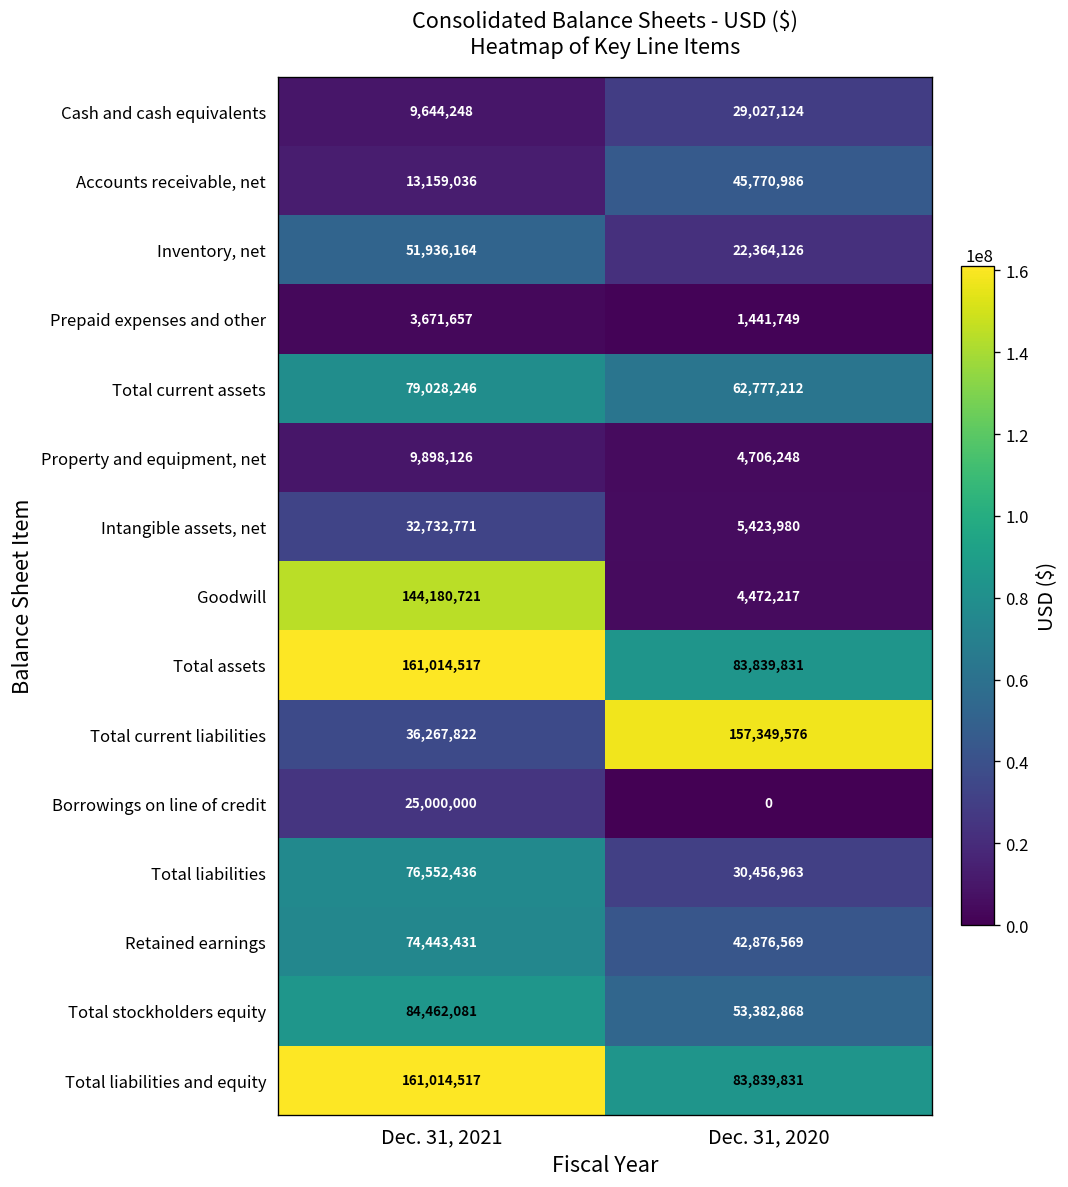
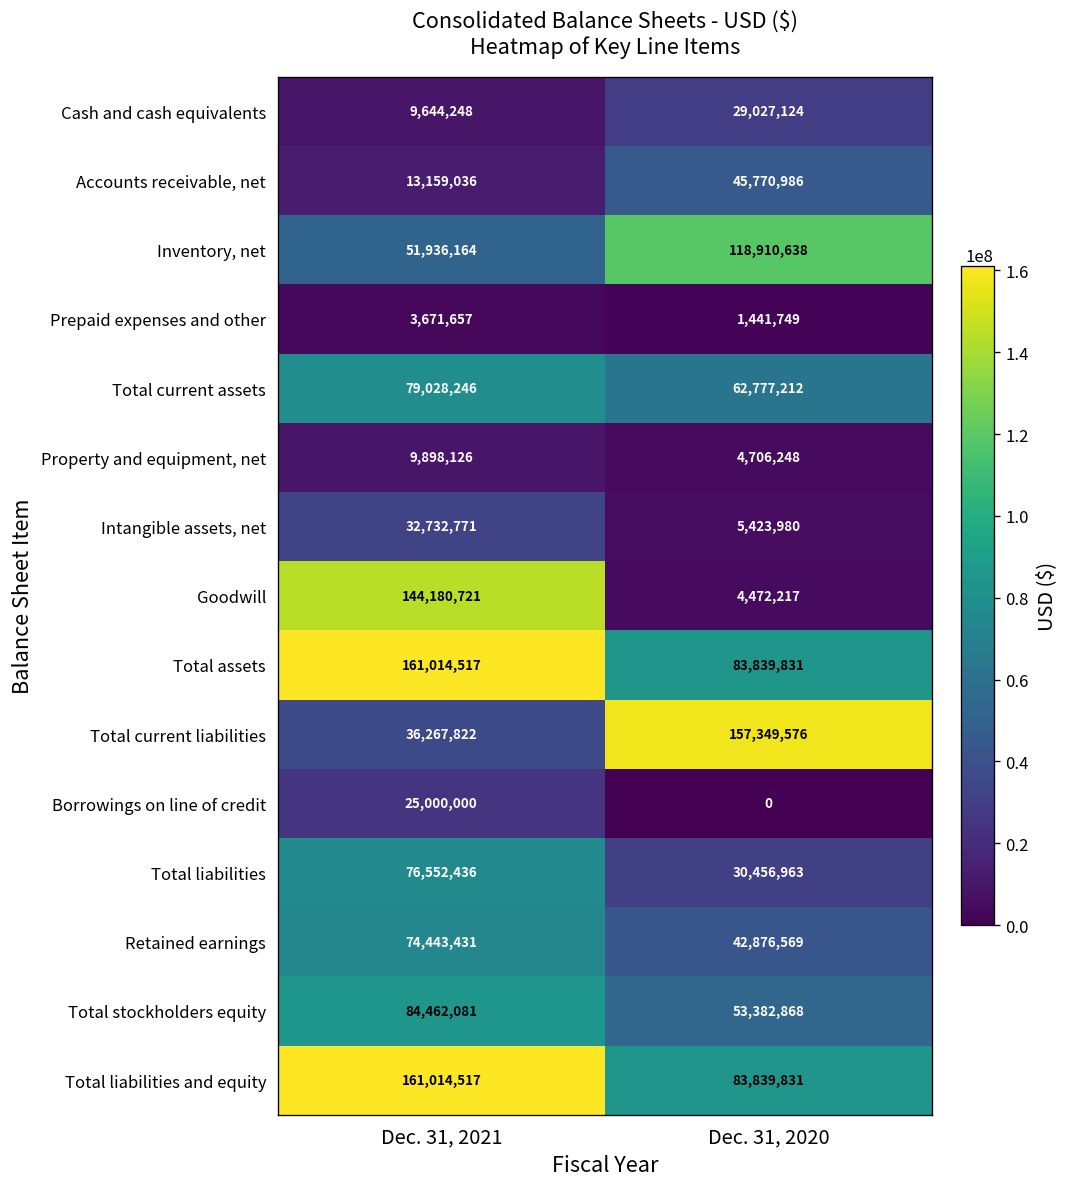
Inventory, net, Dec. 31, 2020: 22,364,126 -> 118,910,638
